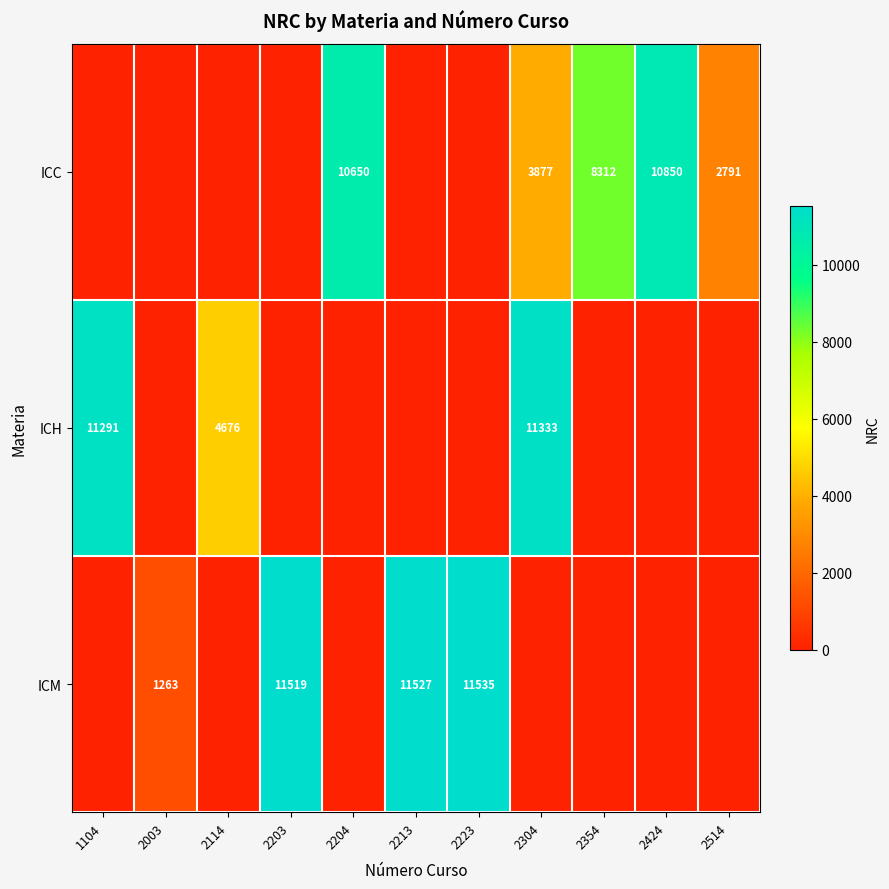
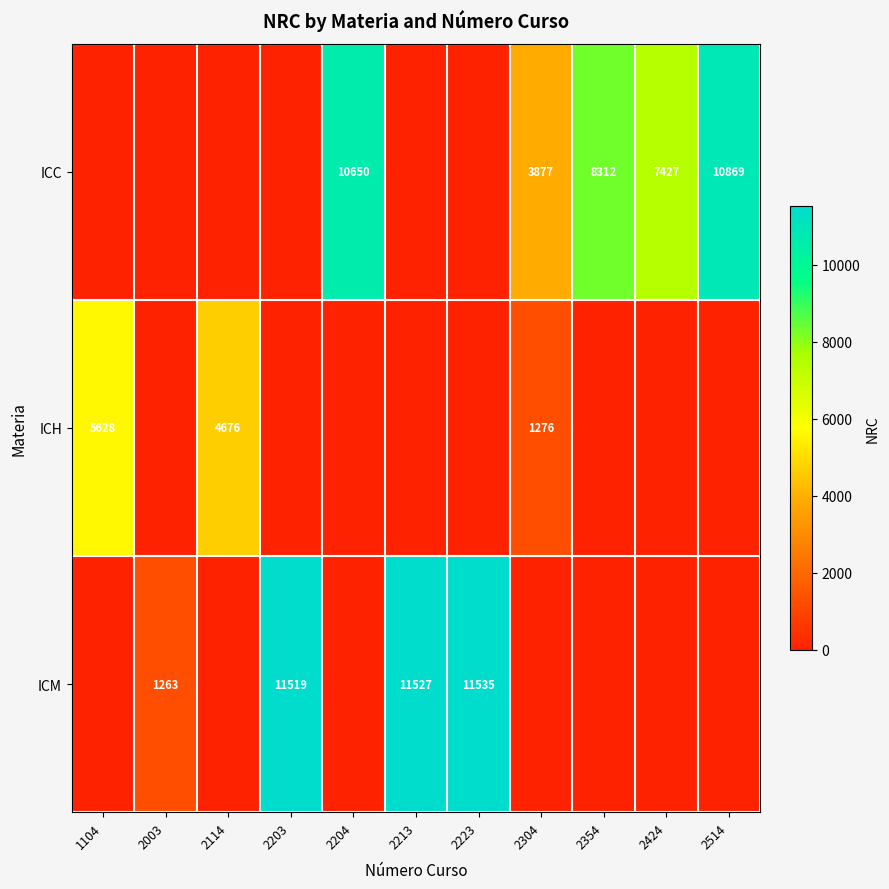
ICC, 2424: 10850 -> 7427
ICC, 2514: 2791 -> 10869
ICH, 1104: 11291 -> 5628
ICH, 2304: 11333 -> 1276
